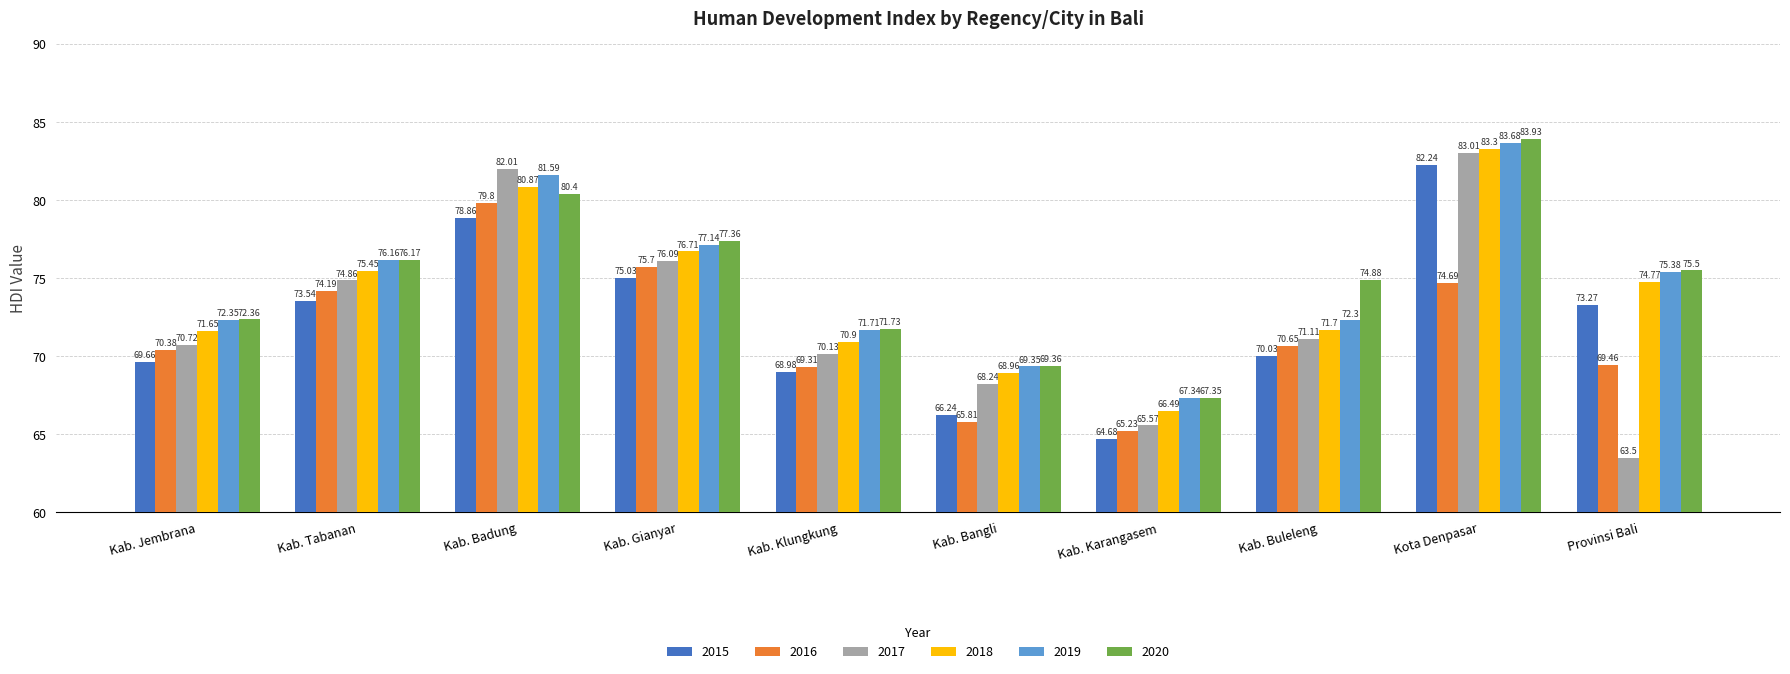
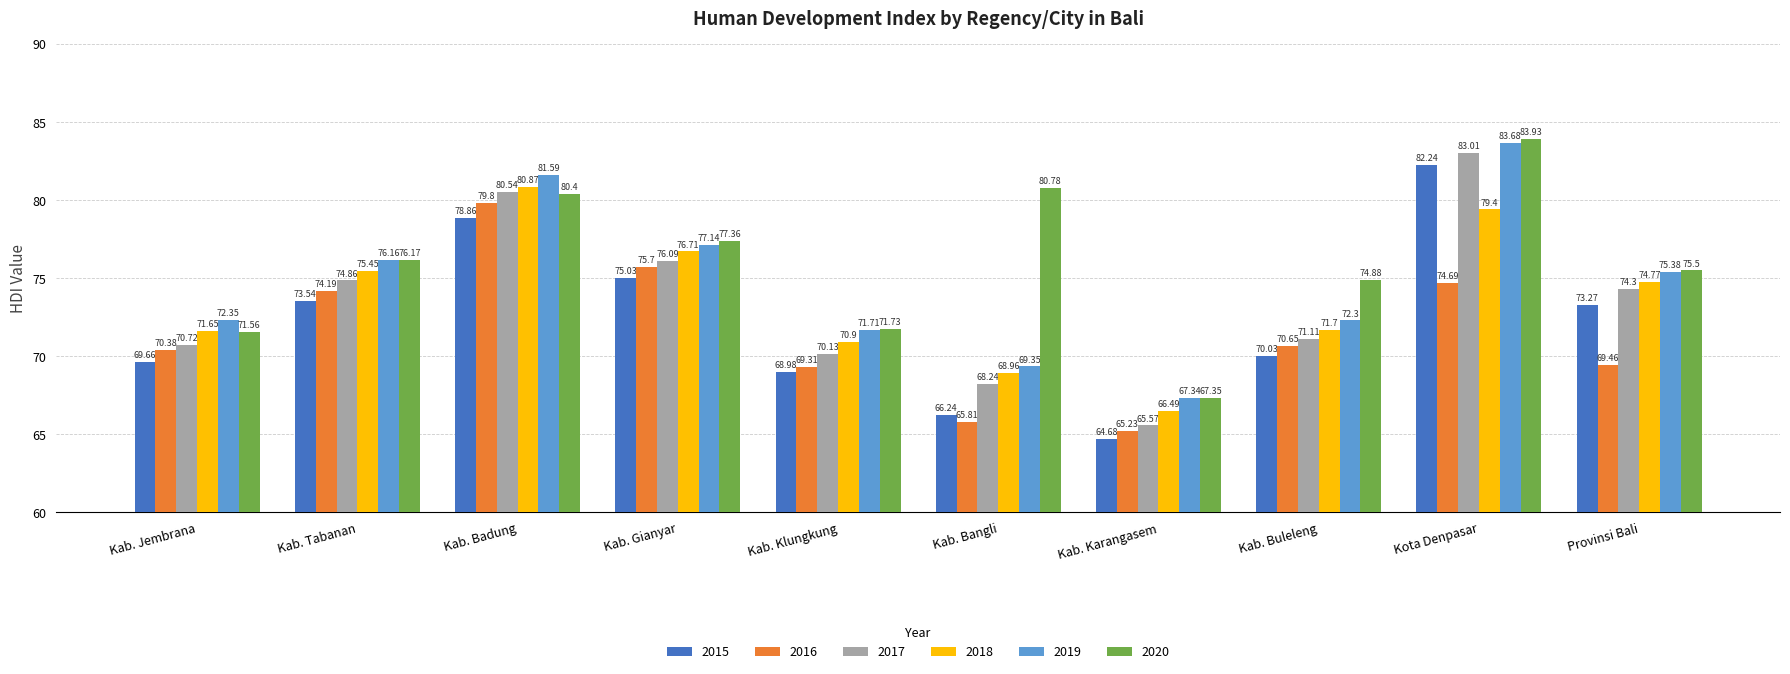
2020, Kab. Jembrana: 72.36 -> 71.56
2017, Kab. Badung: 82.01 -> 80.54
2020, Kab. Bangli: 69.36 -> 80.78
2018, Kota Denpasar: 83.3 -> 79.4
2017, Provinsi Bali: 63.5 -> 74.3
